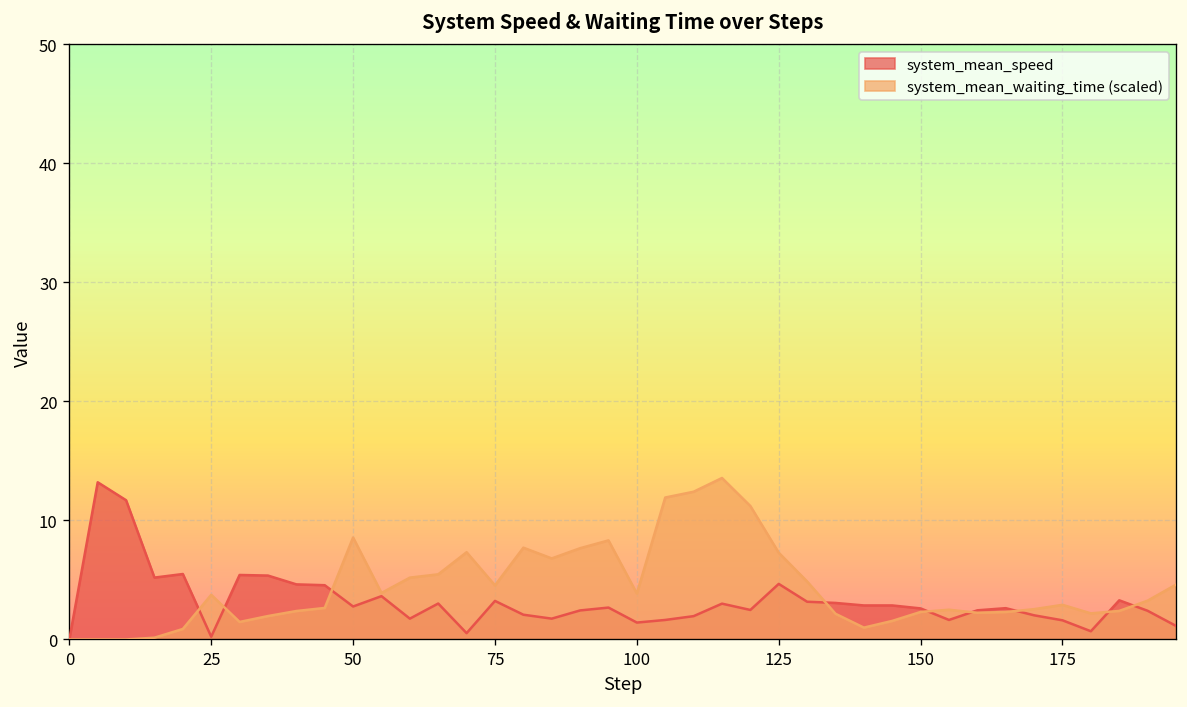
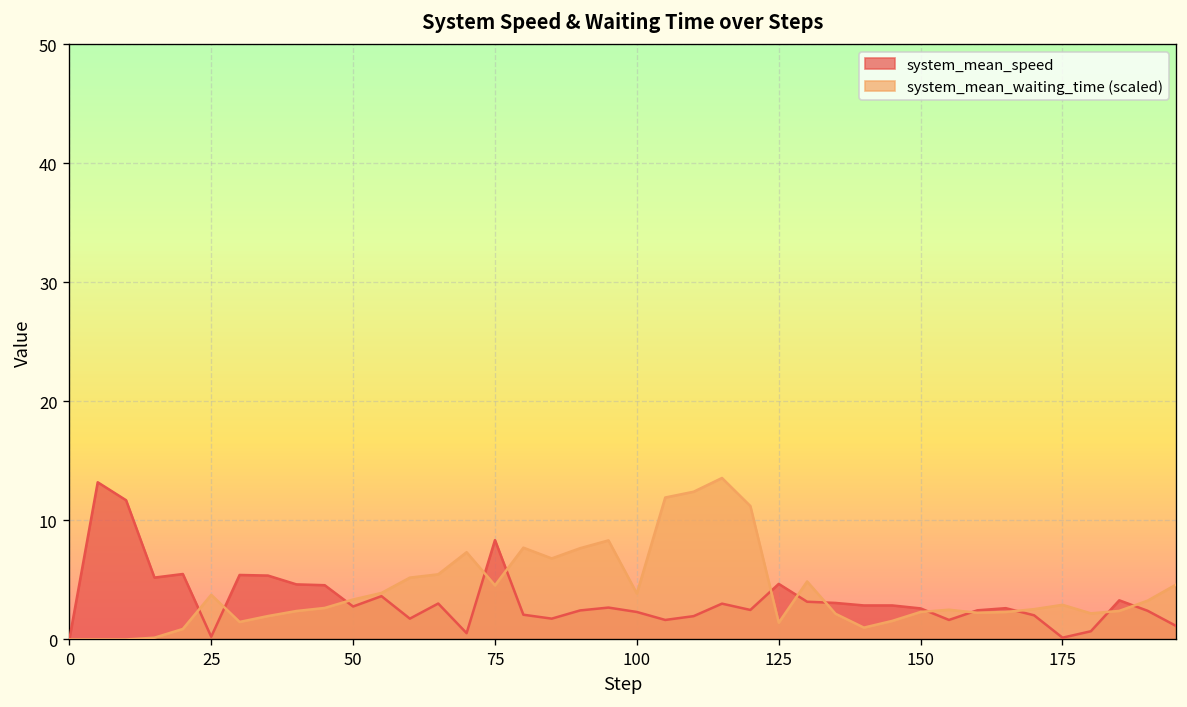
system_mean_waiting_time (scaled), 50: 9 -> 3
system_mean_speed, 75: 3 -> 8
system_mean_speed, 100: 1 -> 2
system_mean_waiting_time (scaled), 125: 7 -> 1
system_mean_speed, 175: 2 -> 0
